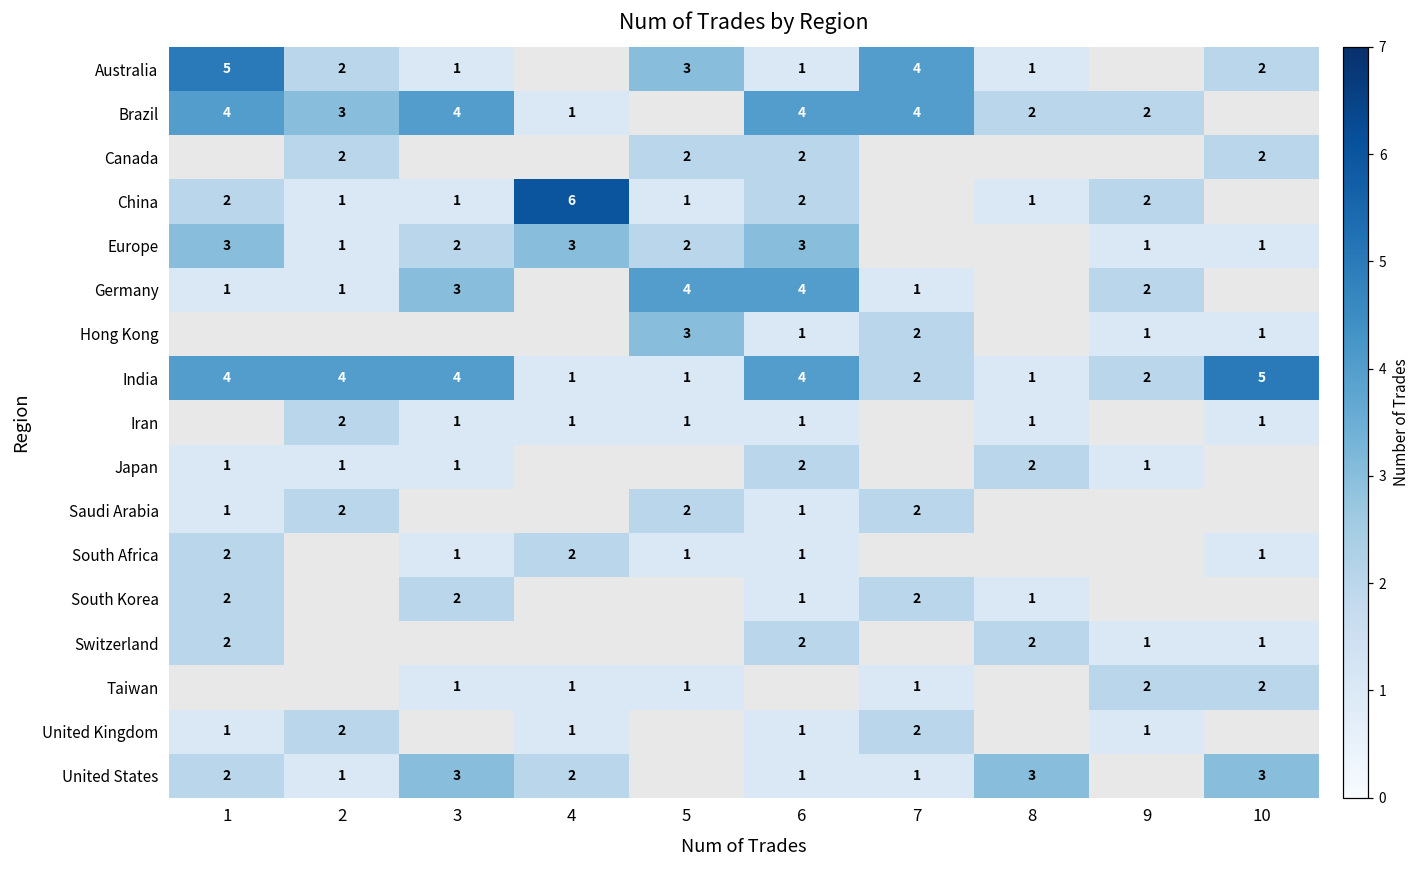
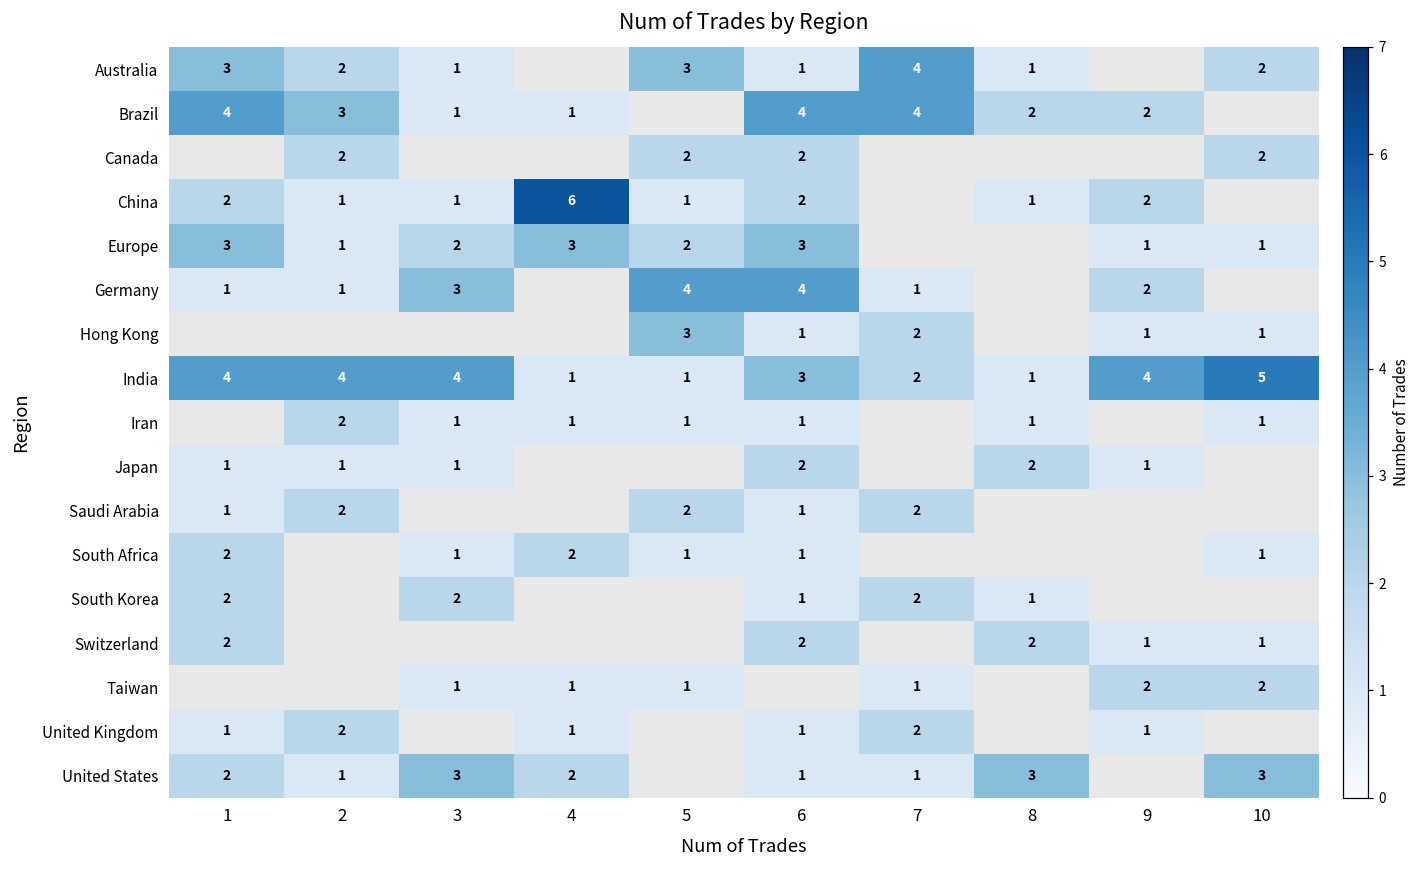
Australia, 1: 5 -> 3
Brazil, 3: 4 -> 1
India, 6: 4 -> 3
India, 9: 2 -> 4
